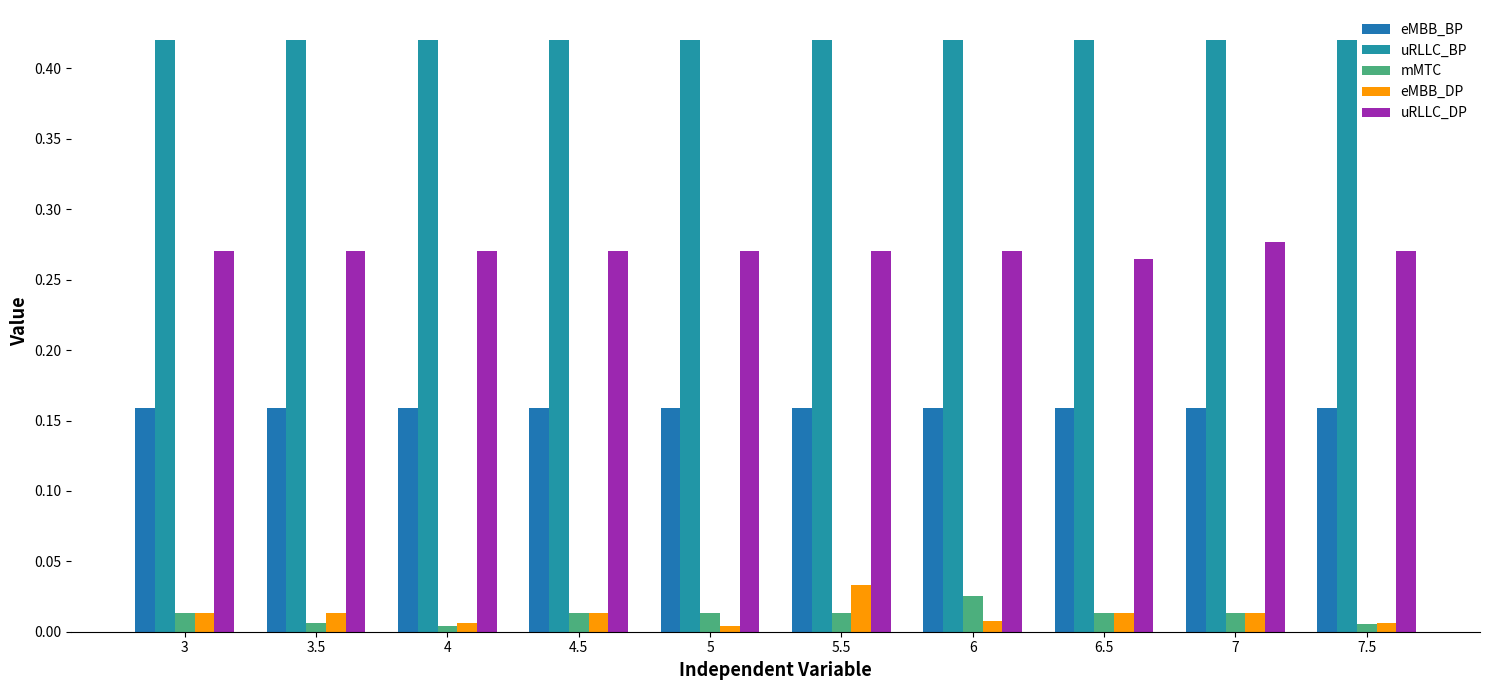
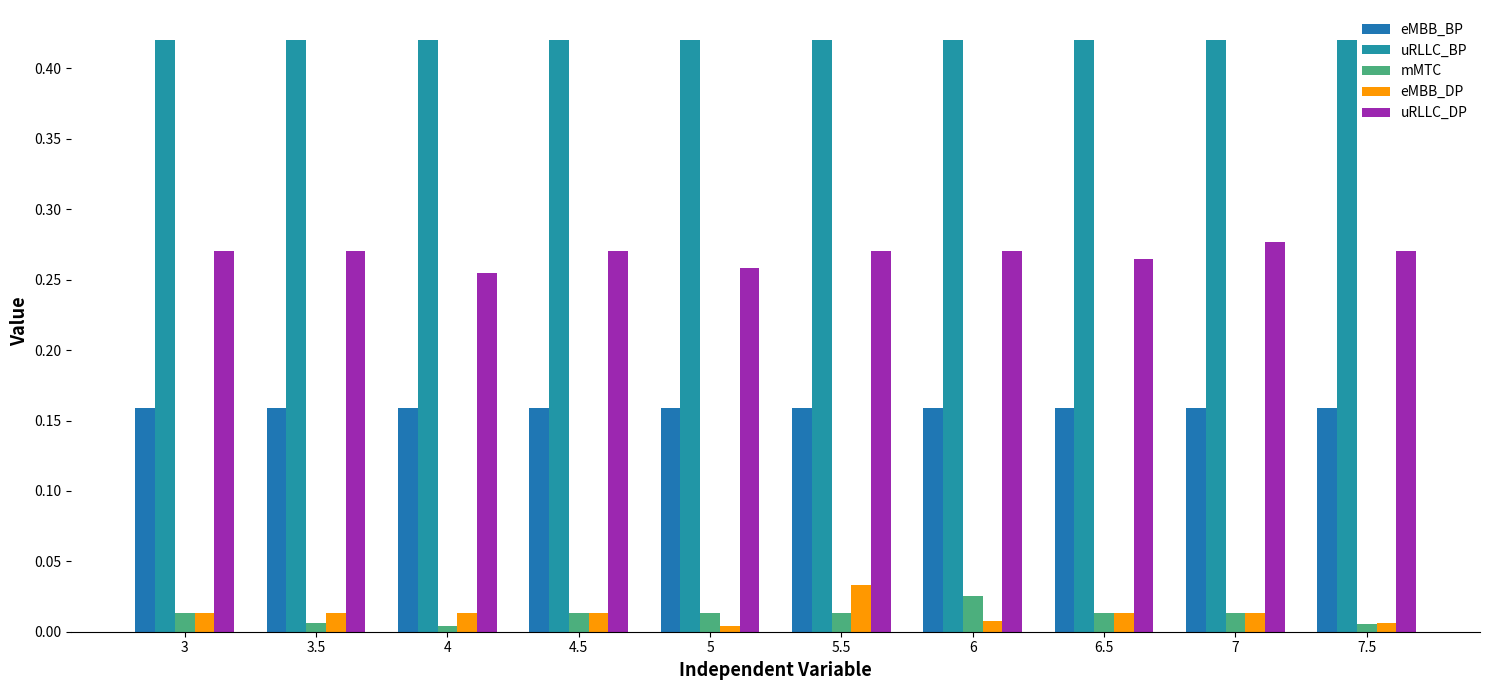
eMBB_DP, 4: 0.006 -> 0.014
uRLLC_DP, 4: 0.270 -> 0.255
uRLLC_DP, 5: 0.270 -> 0.258
